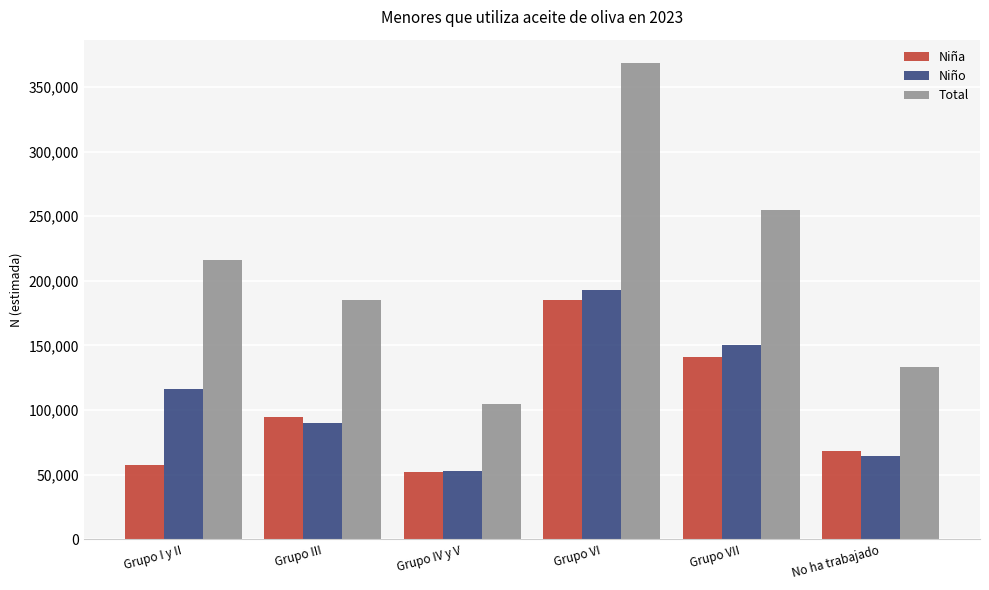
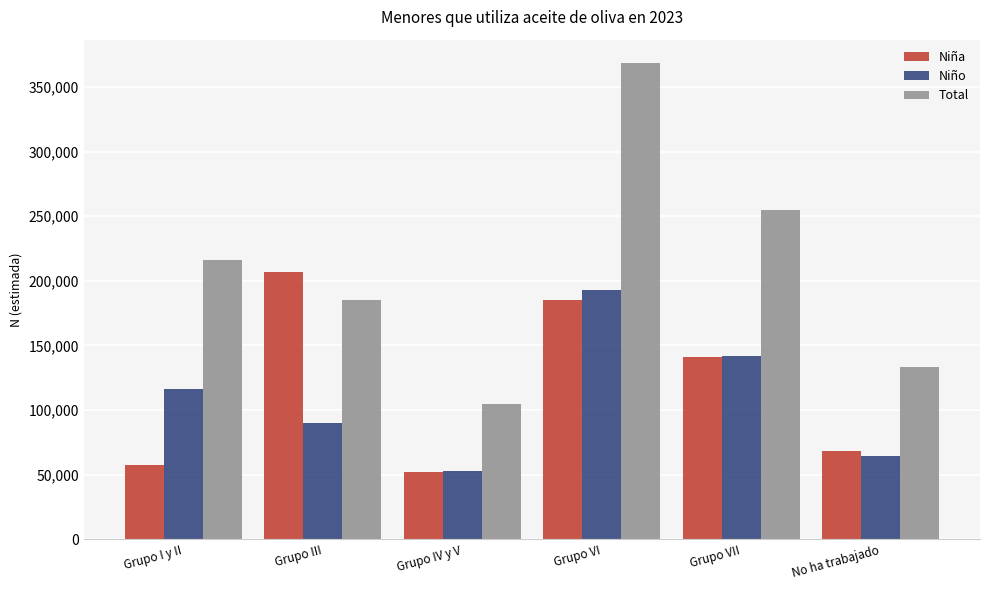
Niña, Grupo III: 95,000 -> 207,000
Niño, Grupo VII: 150,000 -> 142,000
